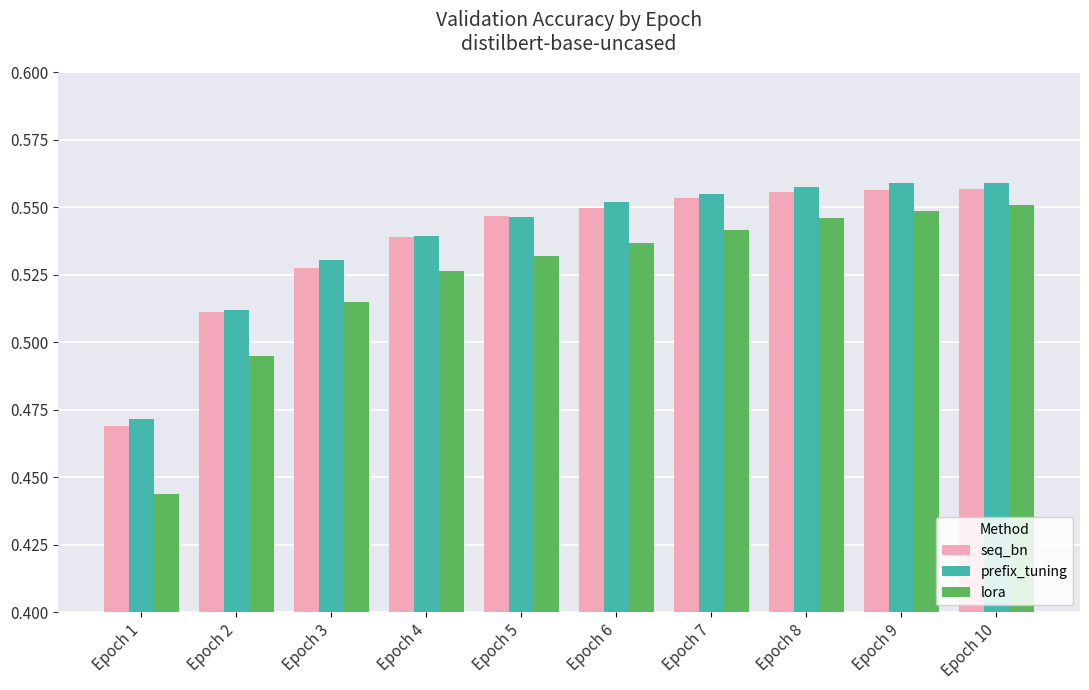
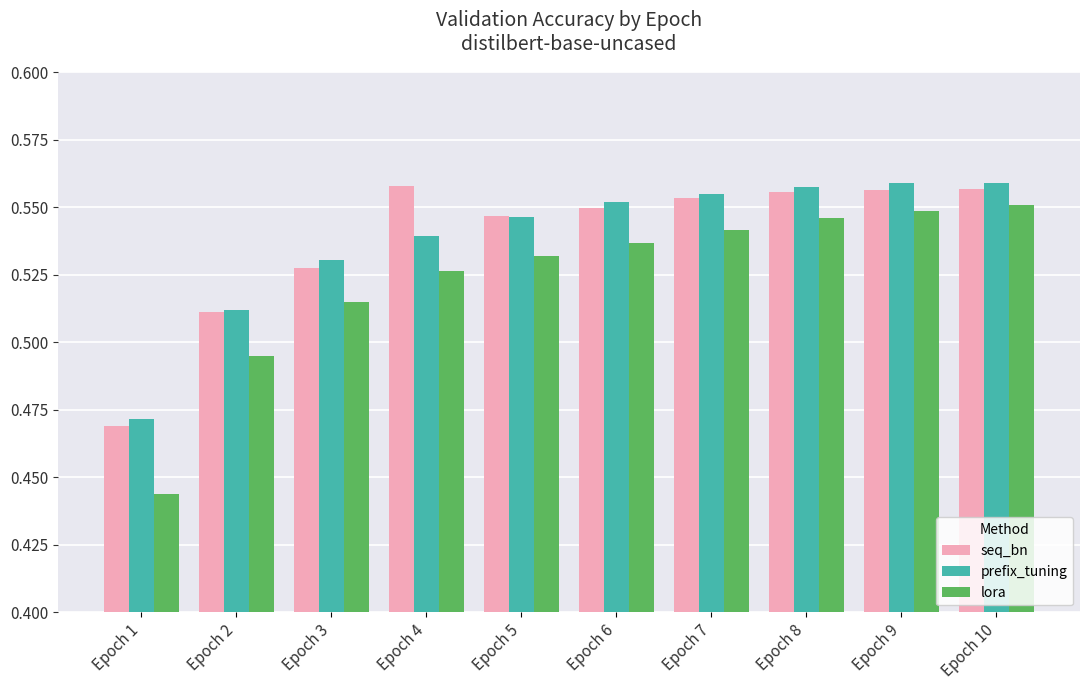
seq_bn, Epoch 4: 0.539 -> 0.558
